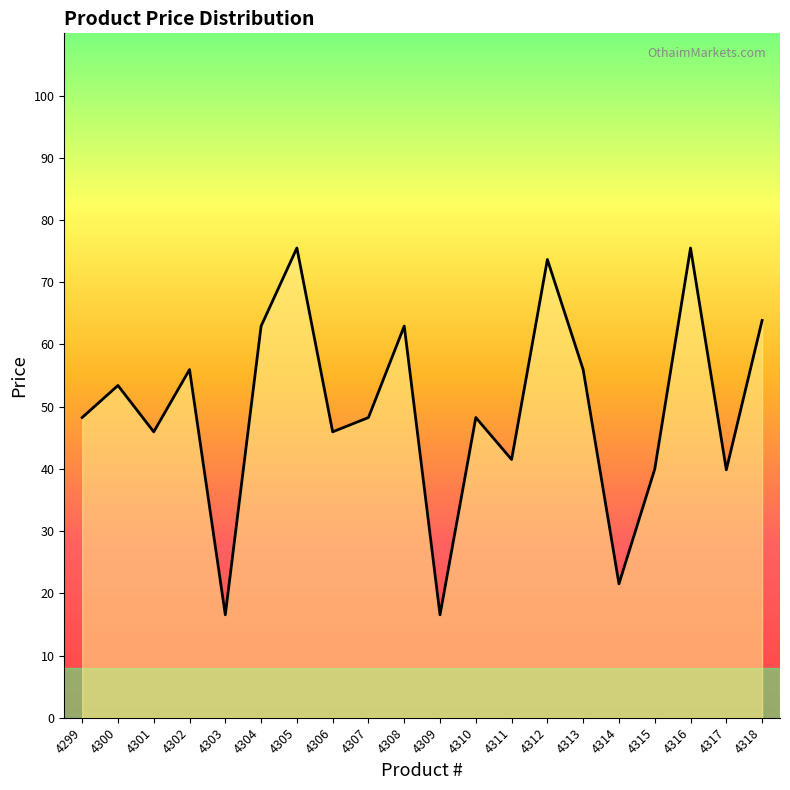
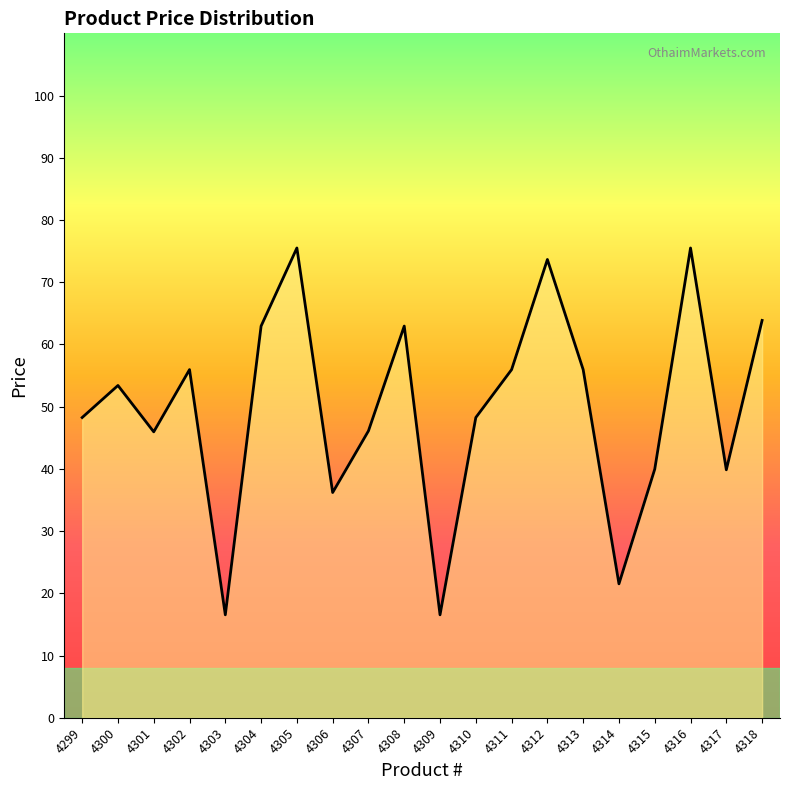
4306: 46 -> 36
4307: 48 -> 46
4311: 42 -> 56
